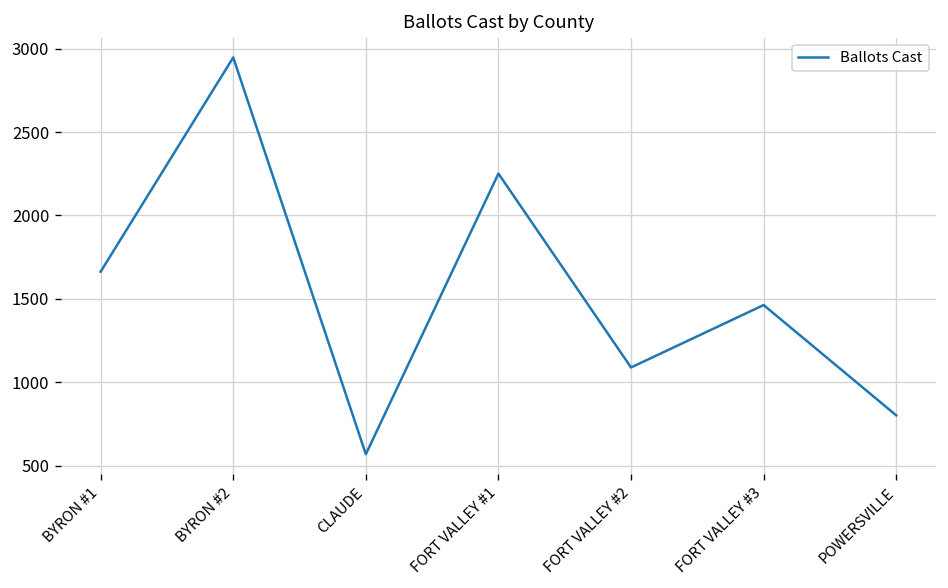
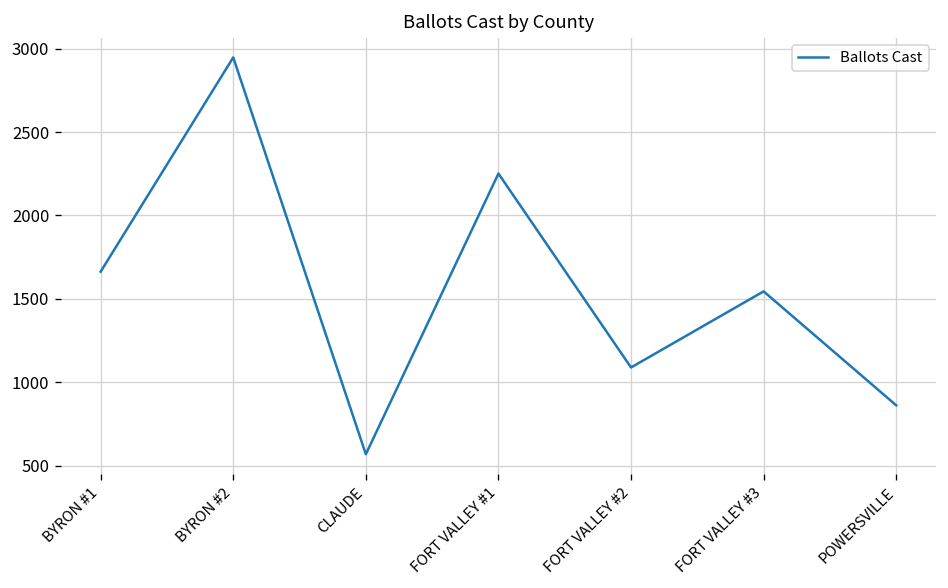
FORT VALLEY #3: 1460 -> 1550
POWERSVILLE: 800 -> 860
